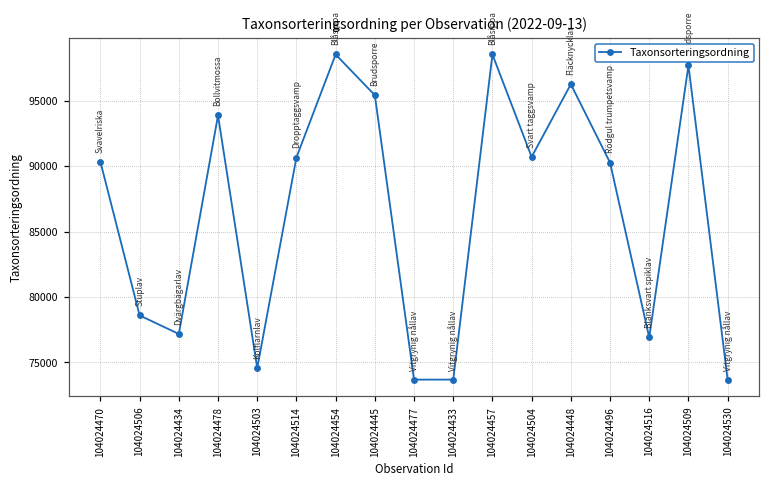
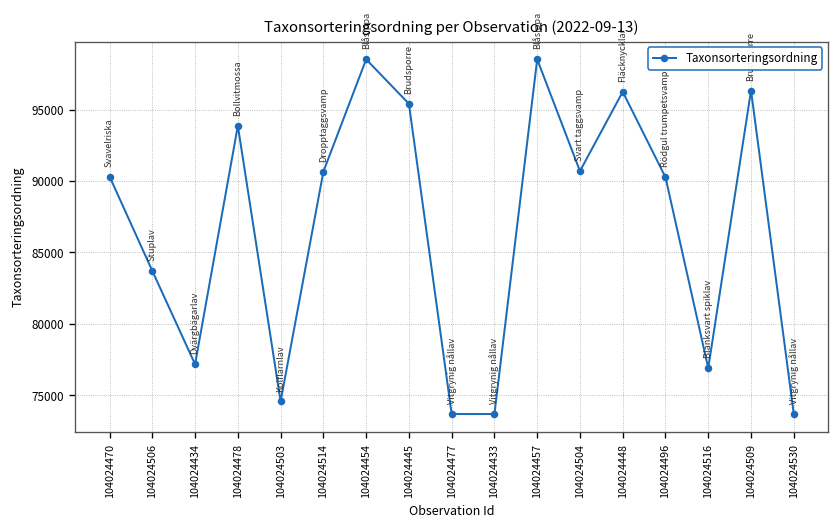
104024506: 78600 -> 83700
104024509: 97700 -> 96300
